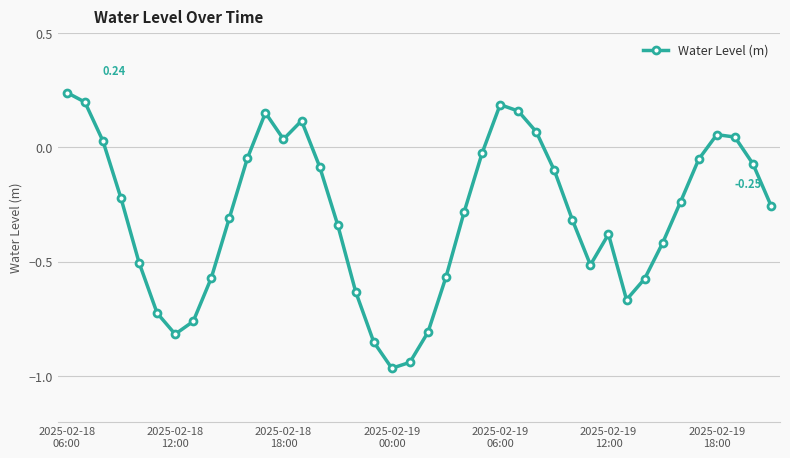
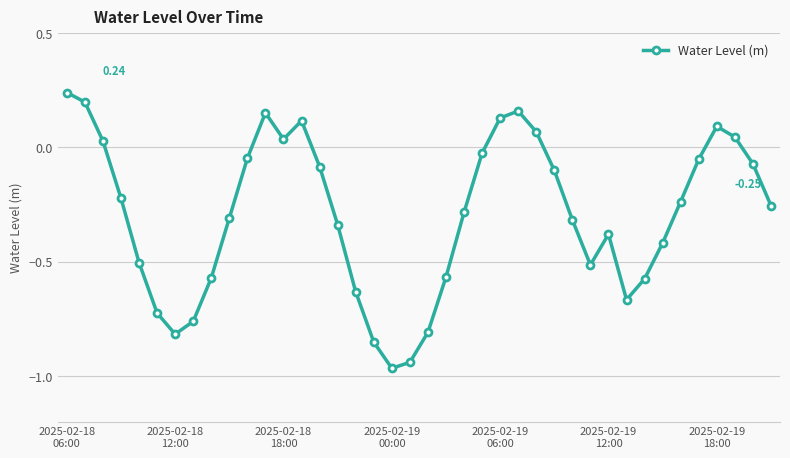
2025-02-19 06:00: 0.19 -> 0.13
2025-02-19 18:00: 0.06 -> 0.09
